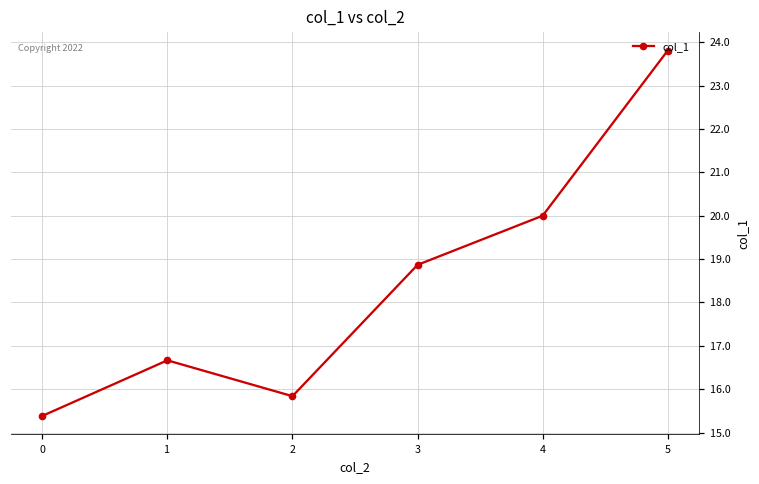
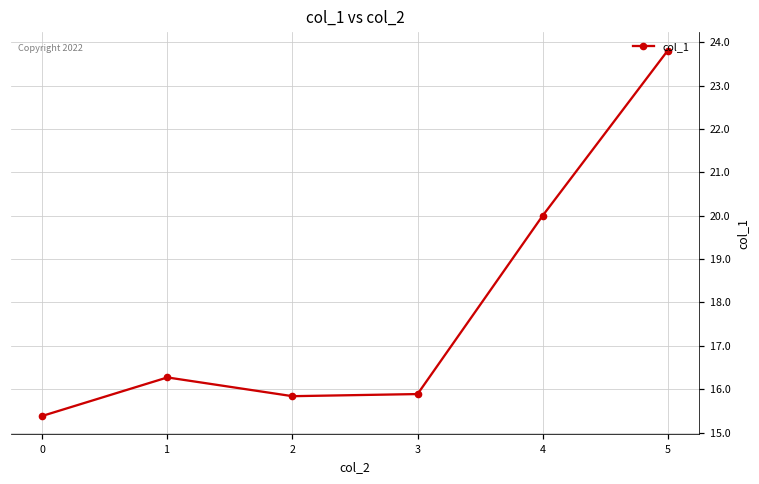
1: 16.7 -> 16.3
3: 18.9 -> 15.9
